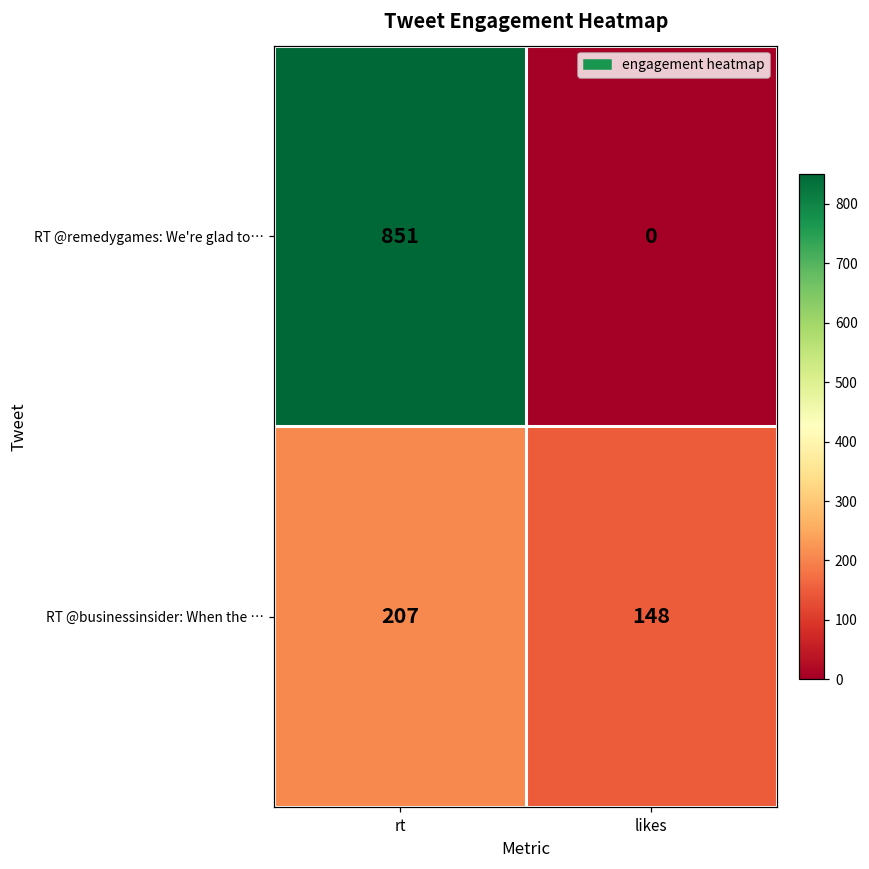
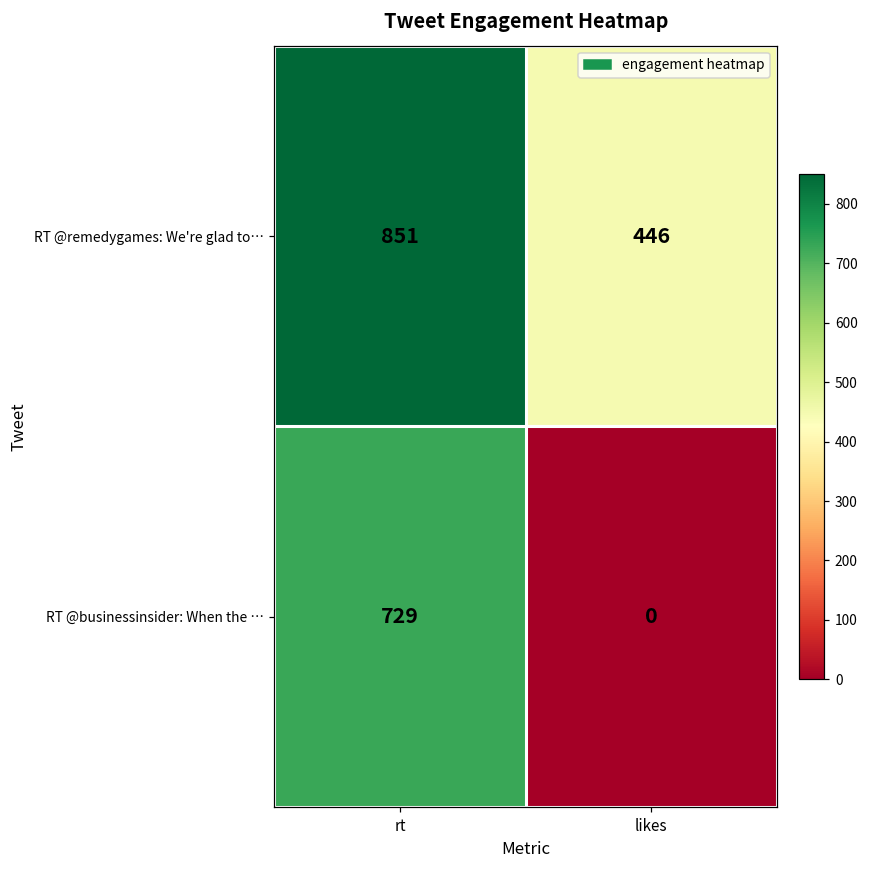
RT @remedygames: We're glad to…, likes: 0 -> 446
RT @businessinsider: When the …, rt: 207 -> 729
RT @businessinsider: When the …, likes: 148 -> 0
